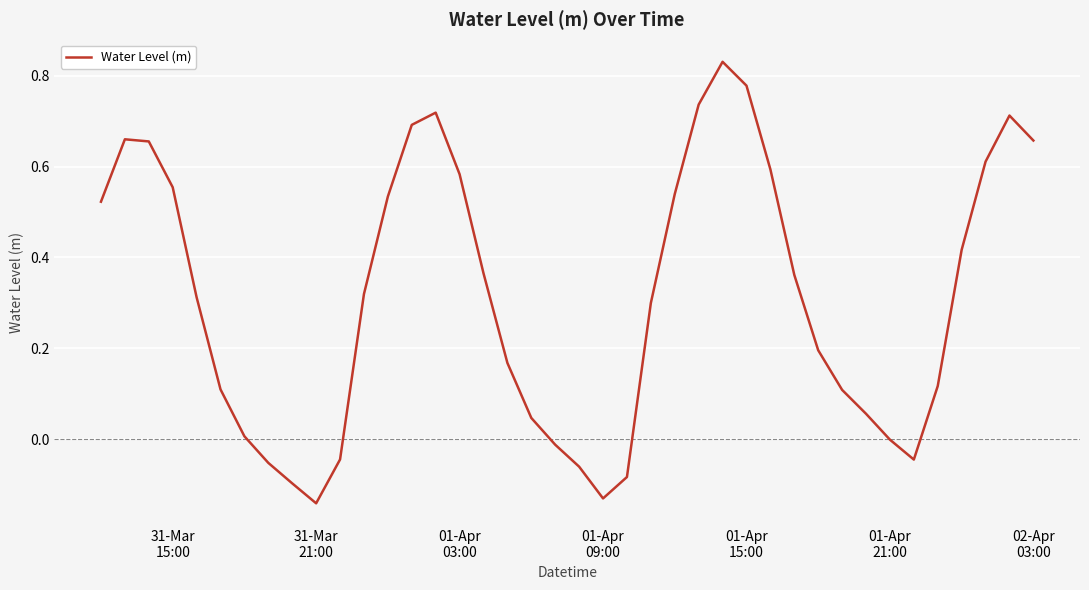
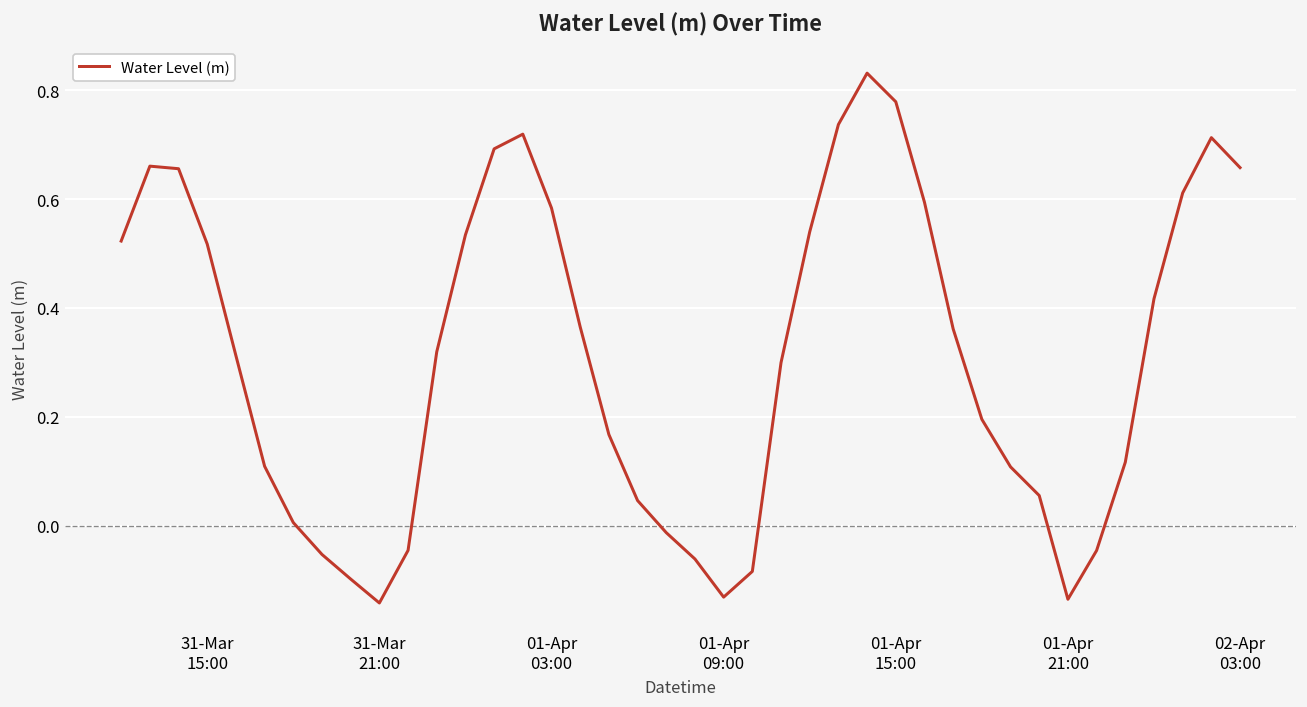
31-Mar 15:00: 0.55 -> 0.52
01-Apr 21:00: 0.00 -> -0.13
